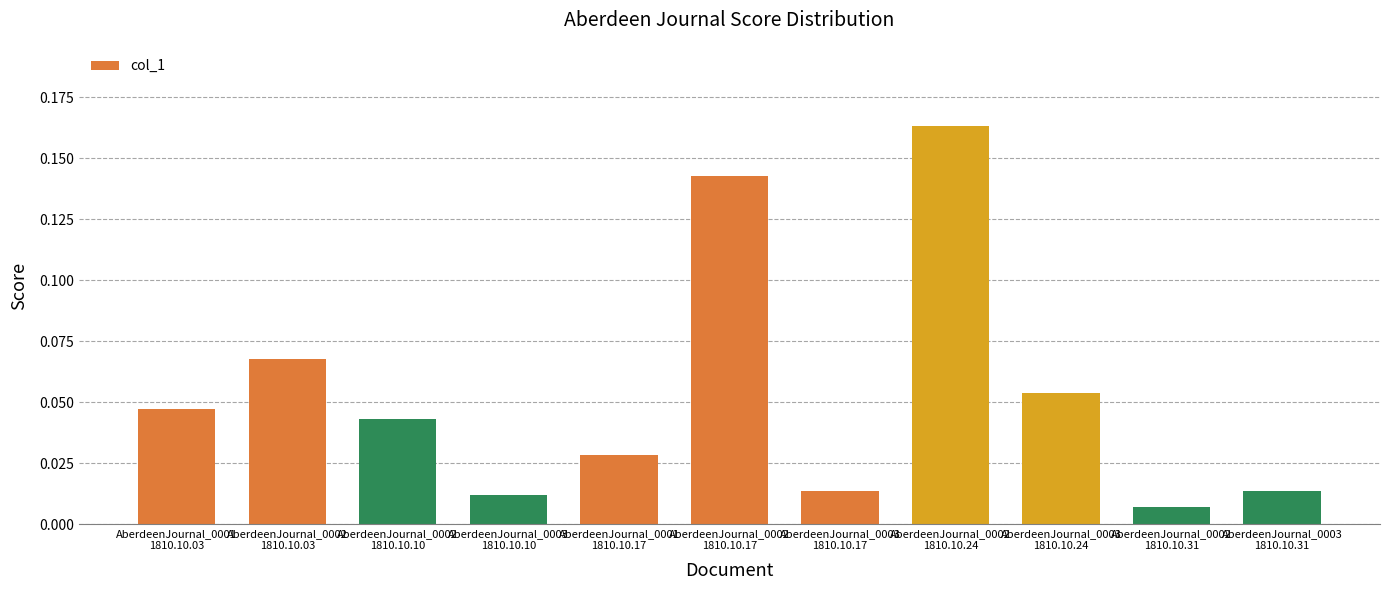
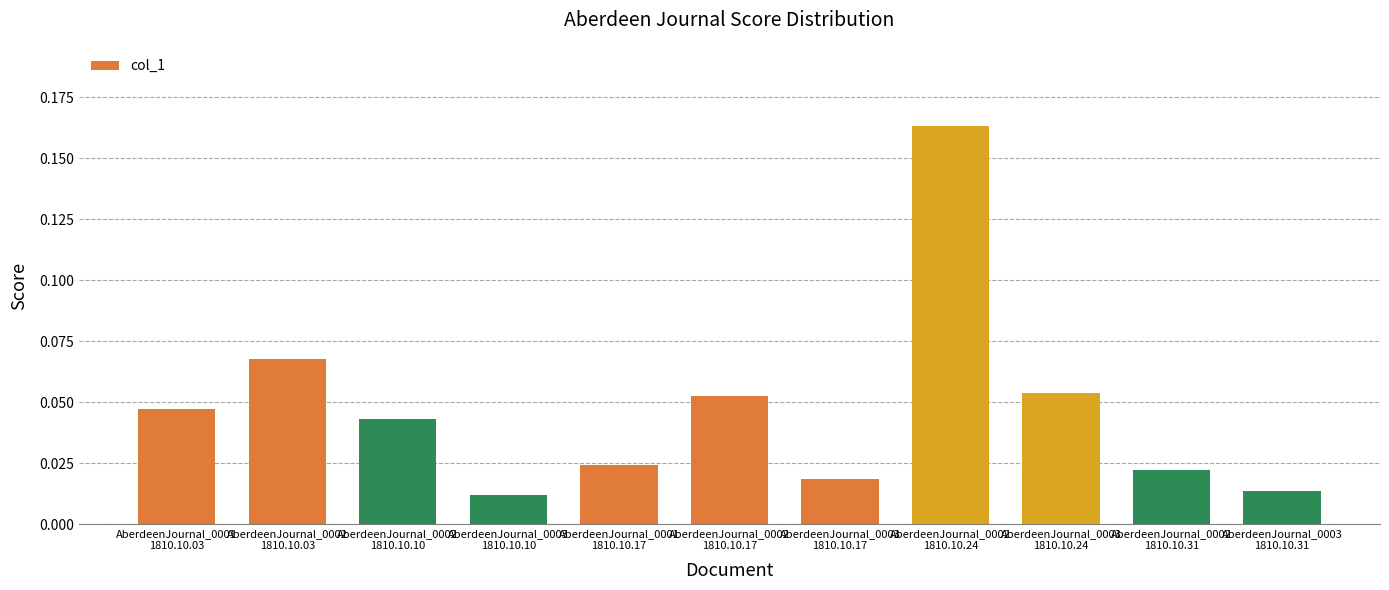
AberdeenJournal_0001 1810.10.17: 0.029 -> 0.025
AberdeenJournal_0002 1810.10.17: 0.143 -> 0.053
AberdeenJournal_0003 1810.10.17: 0.014 -> 0.018
AberdeenJournal_0002 1810.10.31: 0.007 -> 0.022
